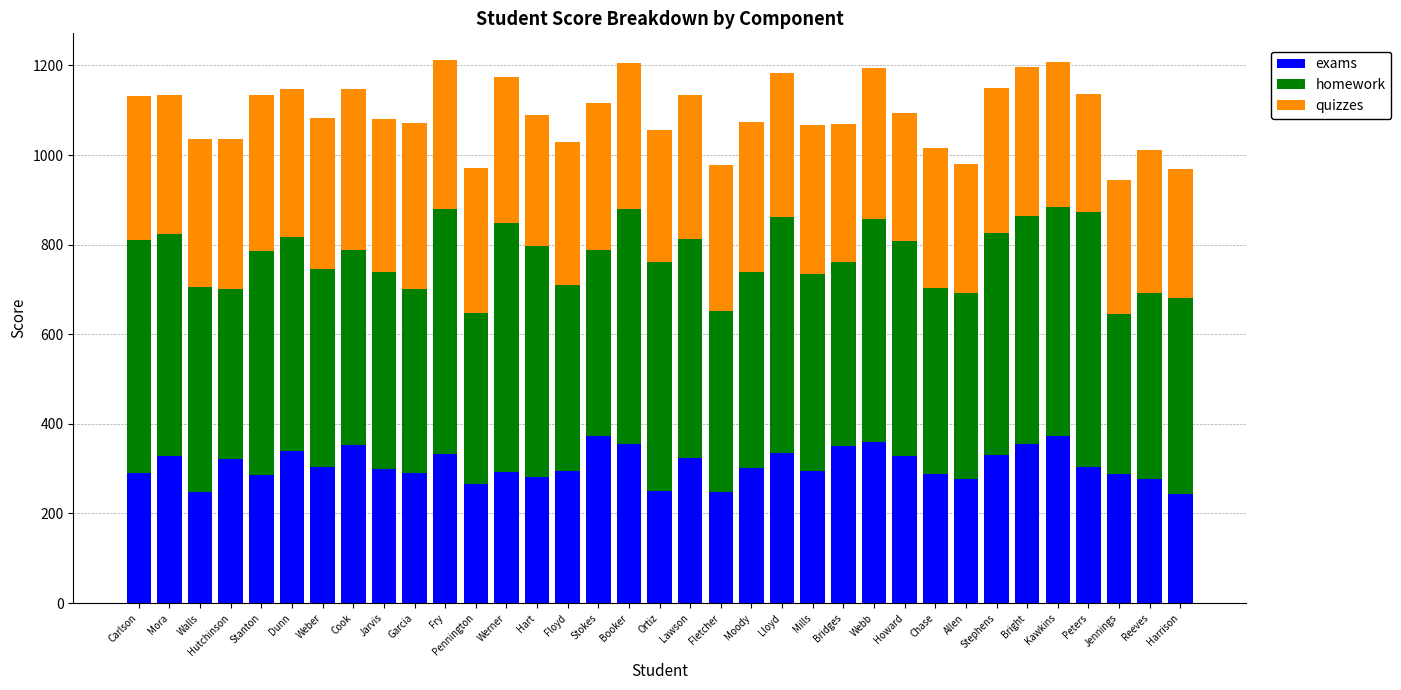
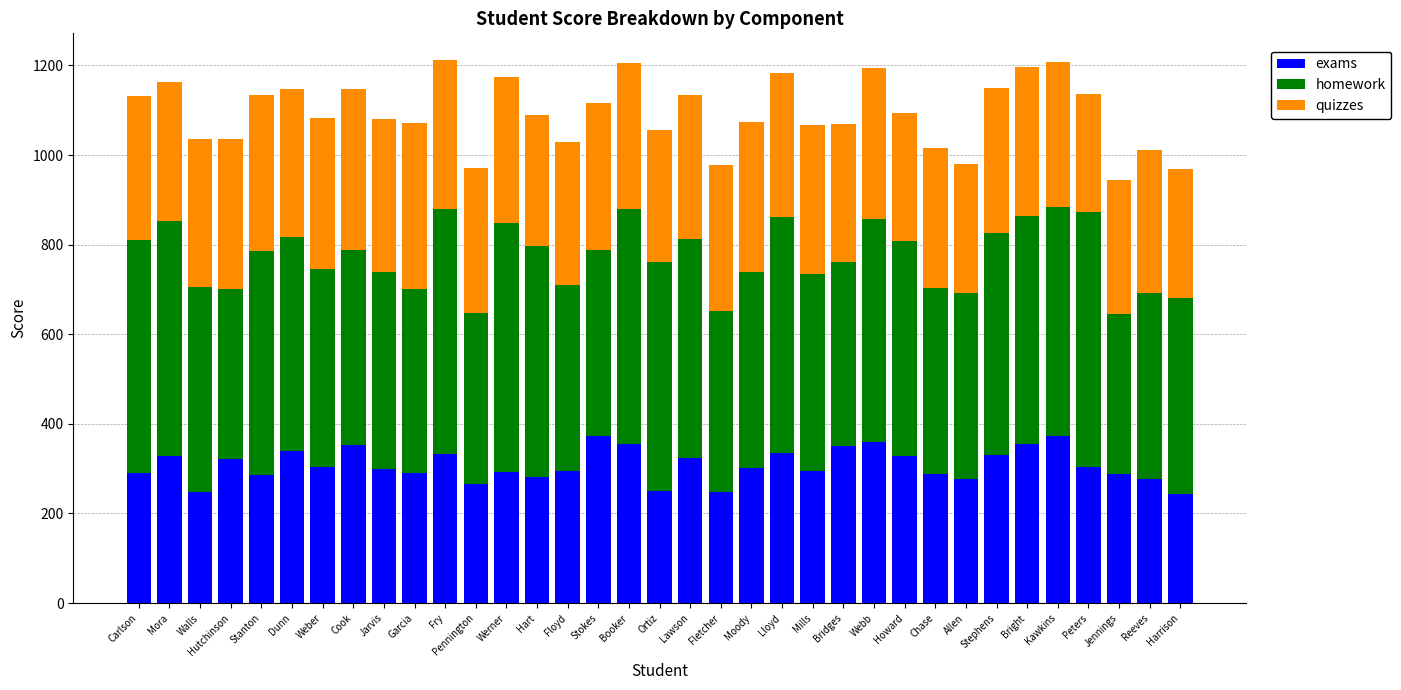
homework, Mora: 500 -> 520
